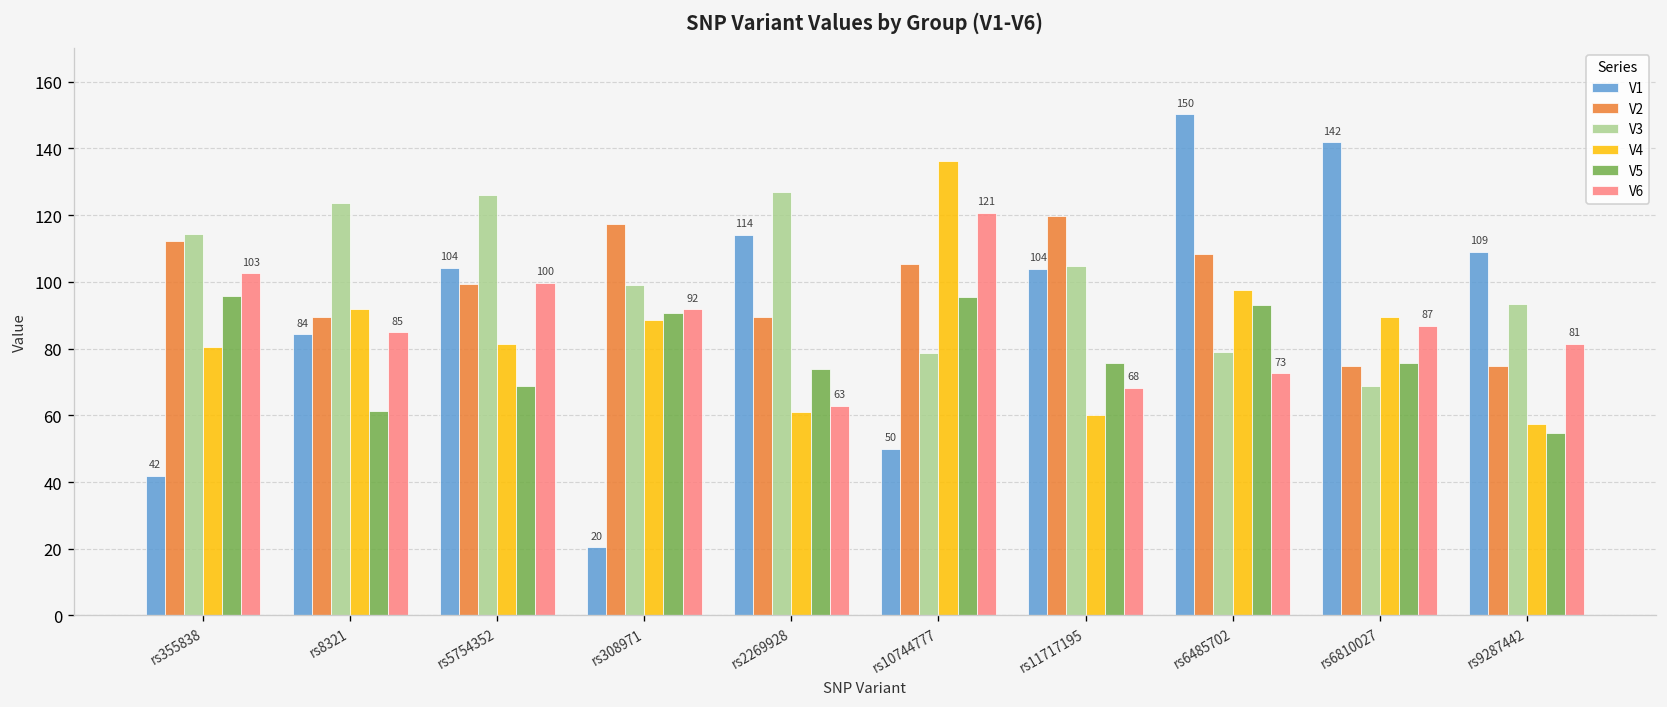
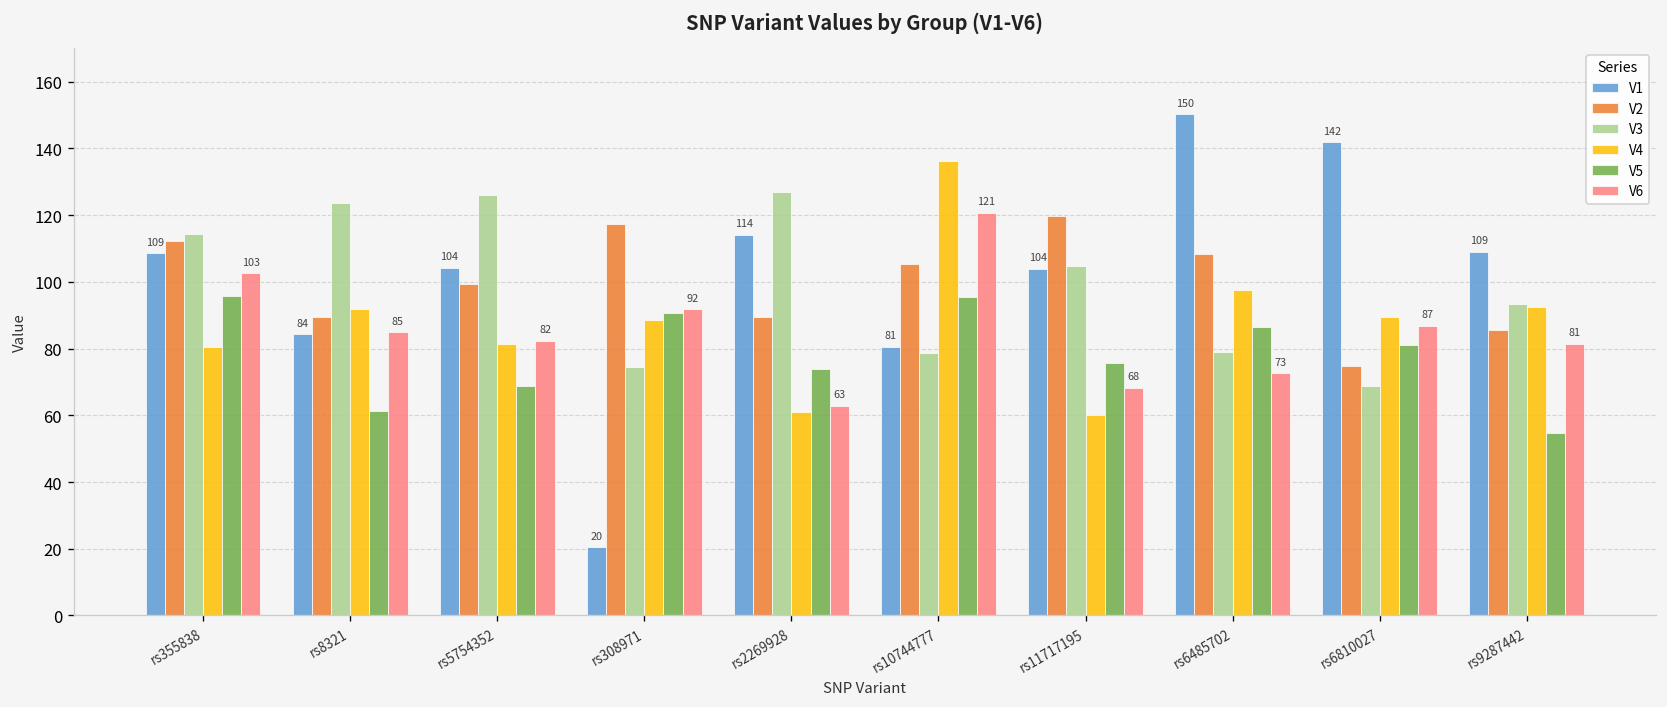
V1, rs355838: 42 -> 109
V6, rs5754352: 100 -> 82
V3, rs308971: 99 -> 74
V1, rs10744777: 50 -> 81
V5, rs6485702: 93 -> 86
V5, rs6810027: 76 -> 81
V2, rs9287442: 75 -> 86
V4, rs9287442: 57 -> 92
